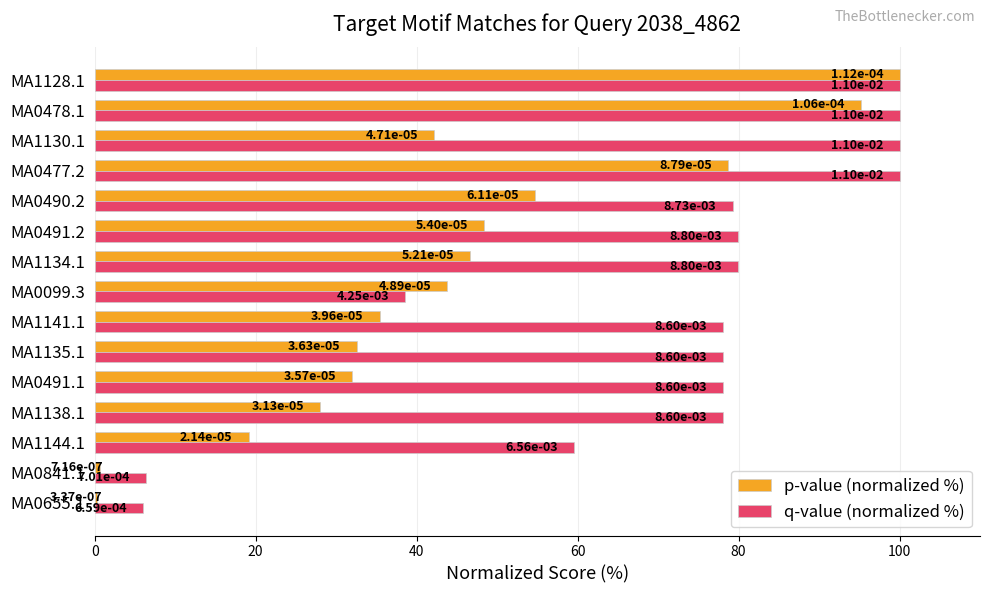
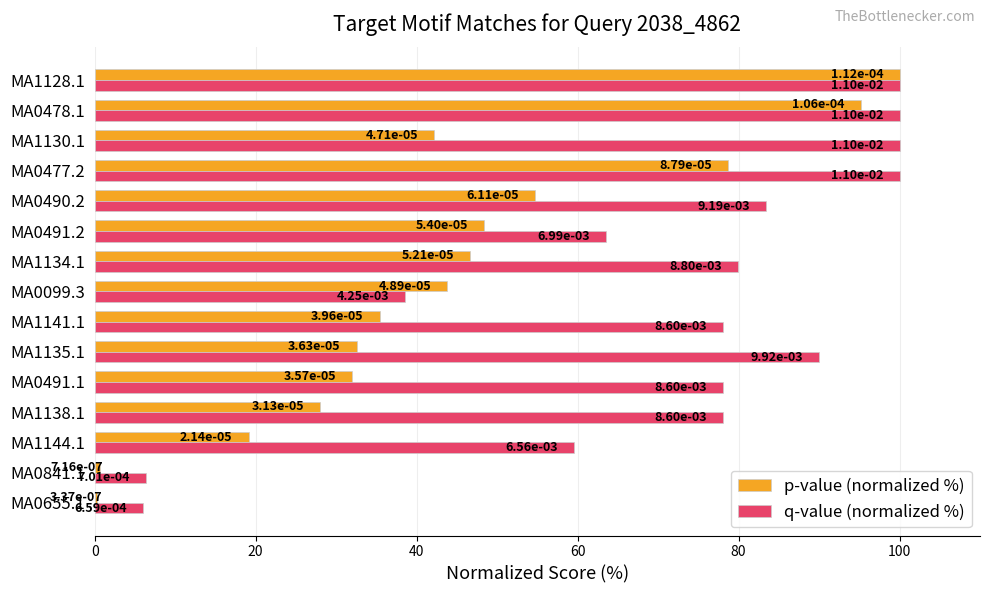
q-value (normalized %), MA0490.2: 8.73e-03 -> 9.19e-03
q-value (normalized %), MA0491.2: 8.80e-03 -> 6.99e-03
q-value (normalized %), MA1135.1: 8.60e-03 -> 9.92e-03
